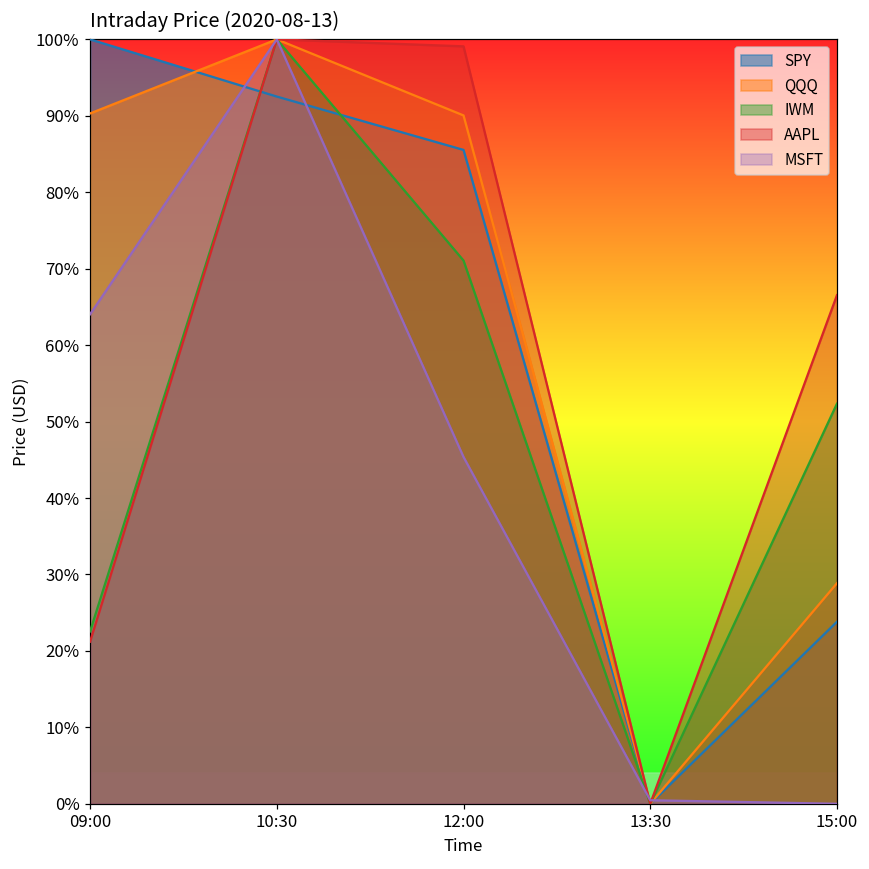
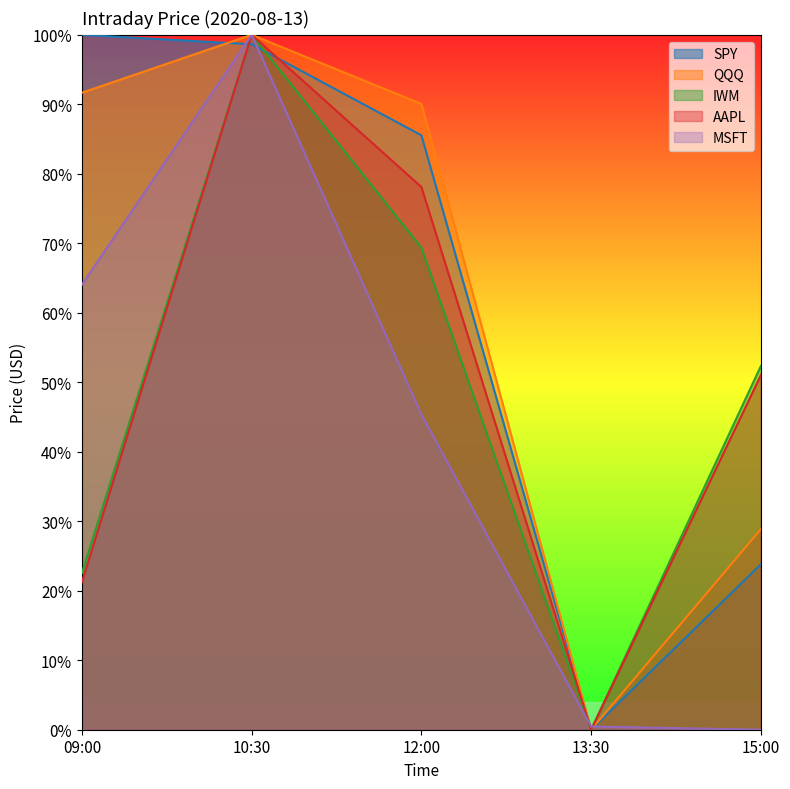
QQQ, 09:00: 90% -> 92%
SPY, 10:30: 93% -> 99%
IWM, 12:00: 71% -> 69%
AAPL, 12:00: 99% -> 78%
AAPL, 15:00: 67% -> 51%
